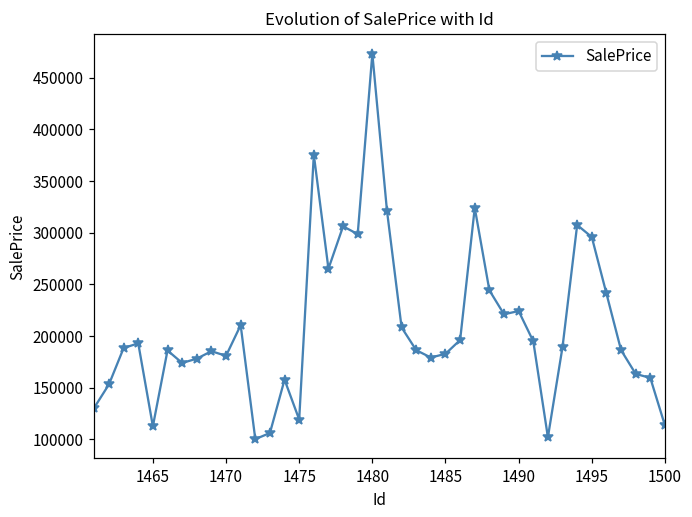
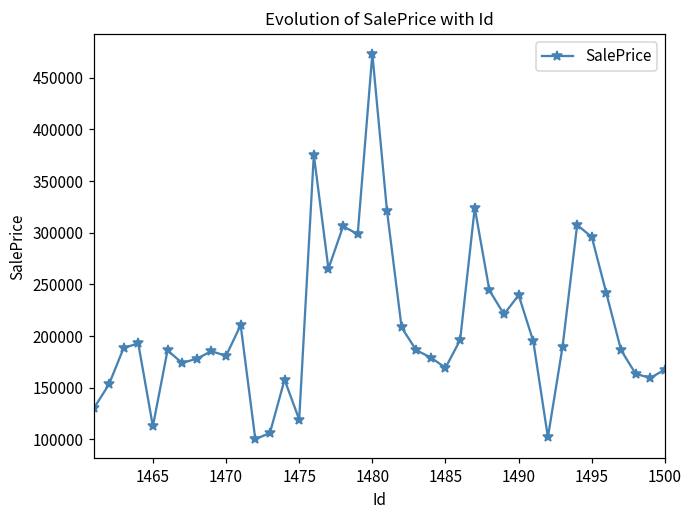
1485: 180000 -> 170000
1490: 220000 -> 240000
1500: 110000 -> 170000
